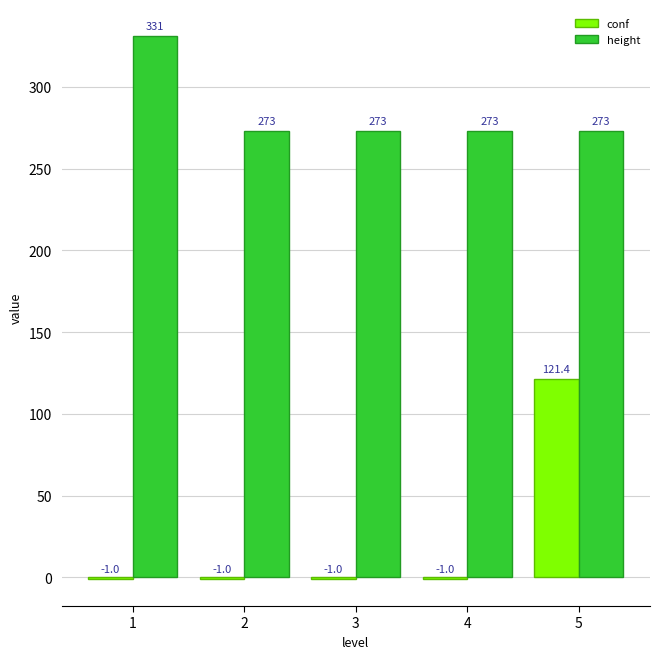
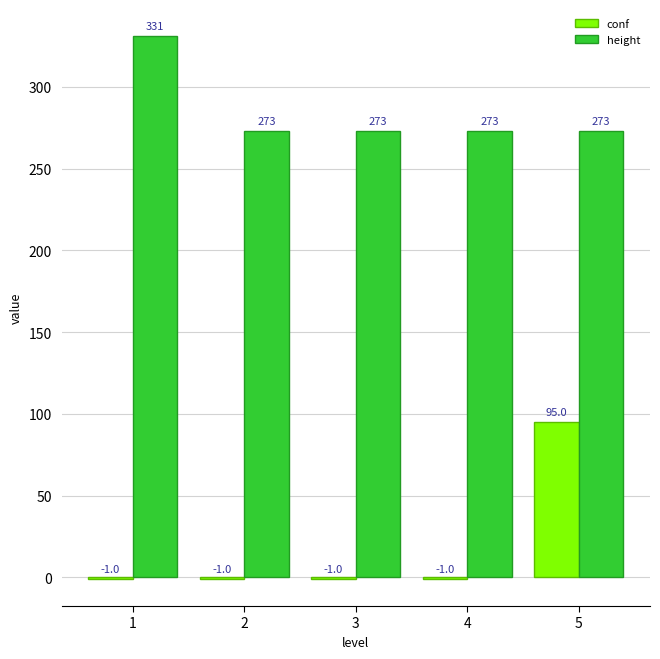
conf, 5: 121.4 -> 95.0
